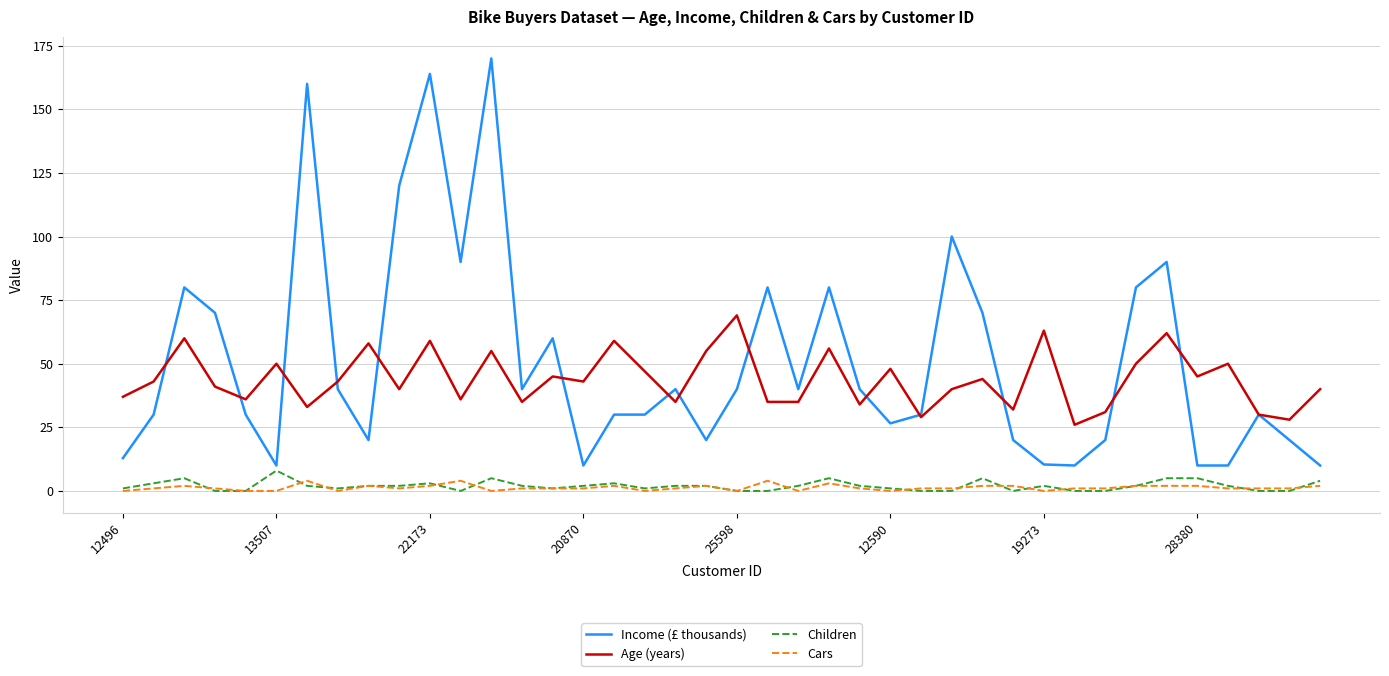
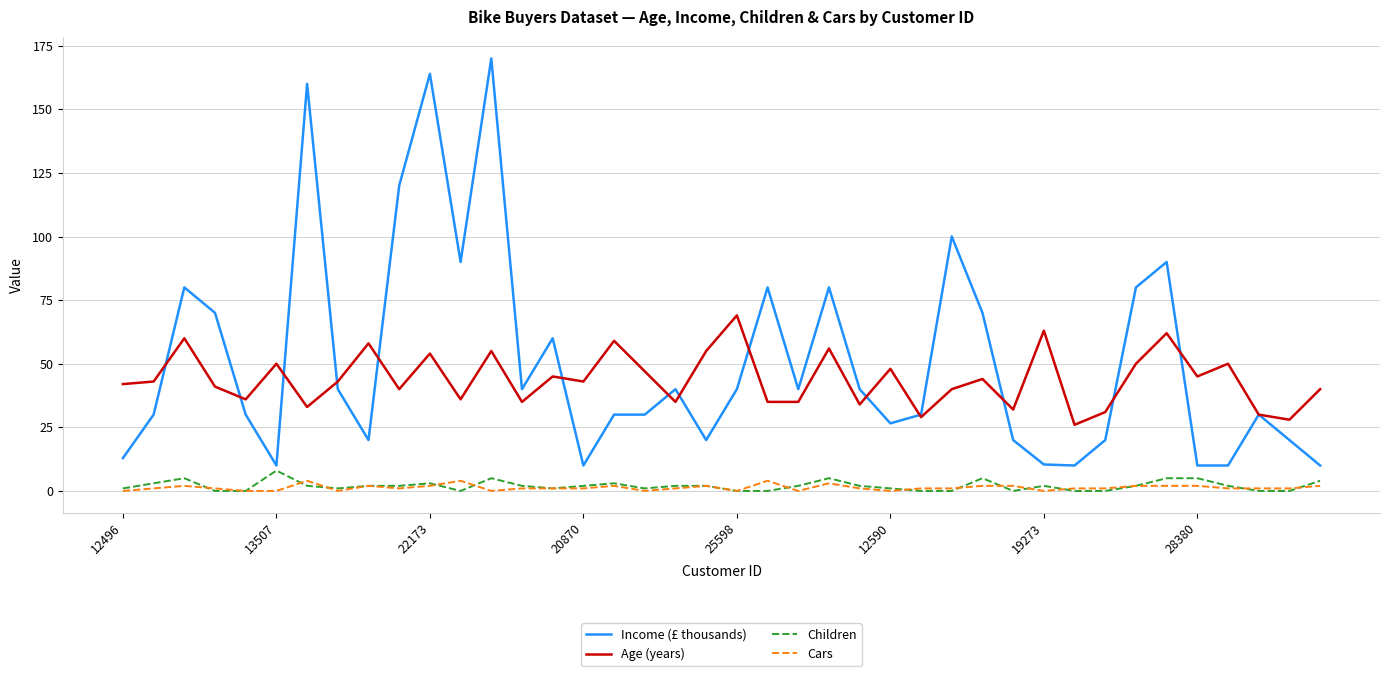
Age (years), 12496: 37 -> 42
Age (years), 22173: 59 -> 54
